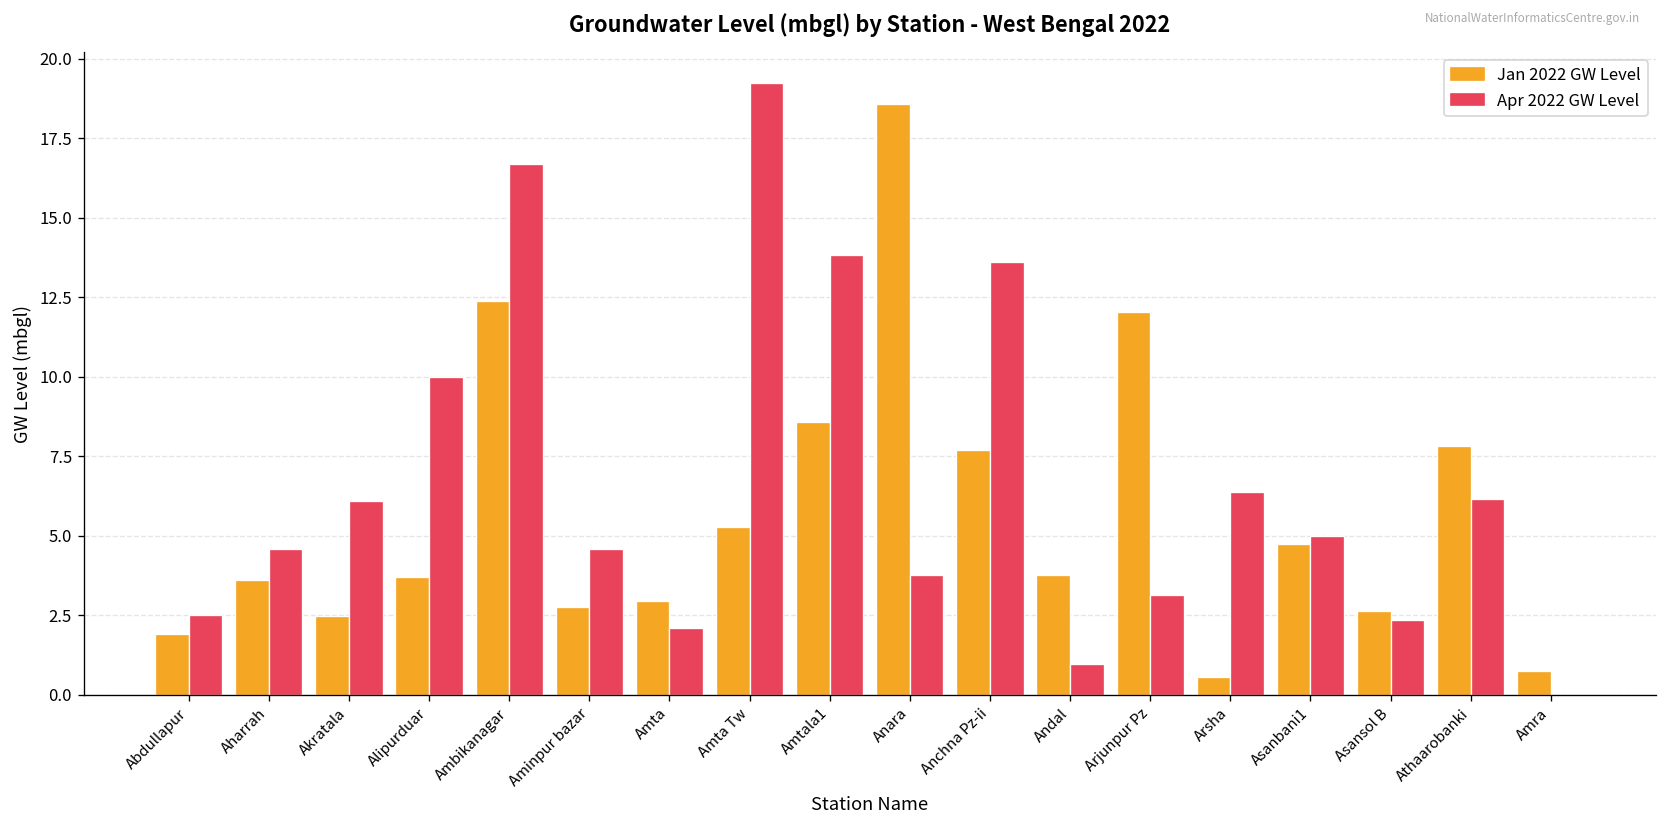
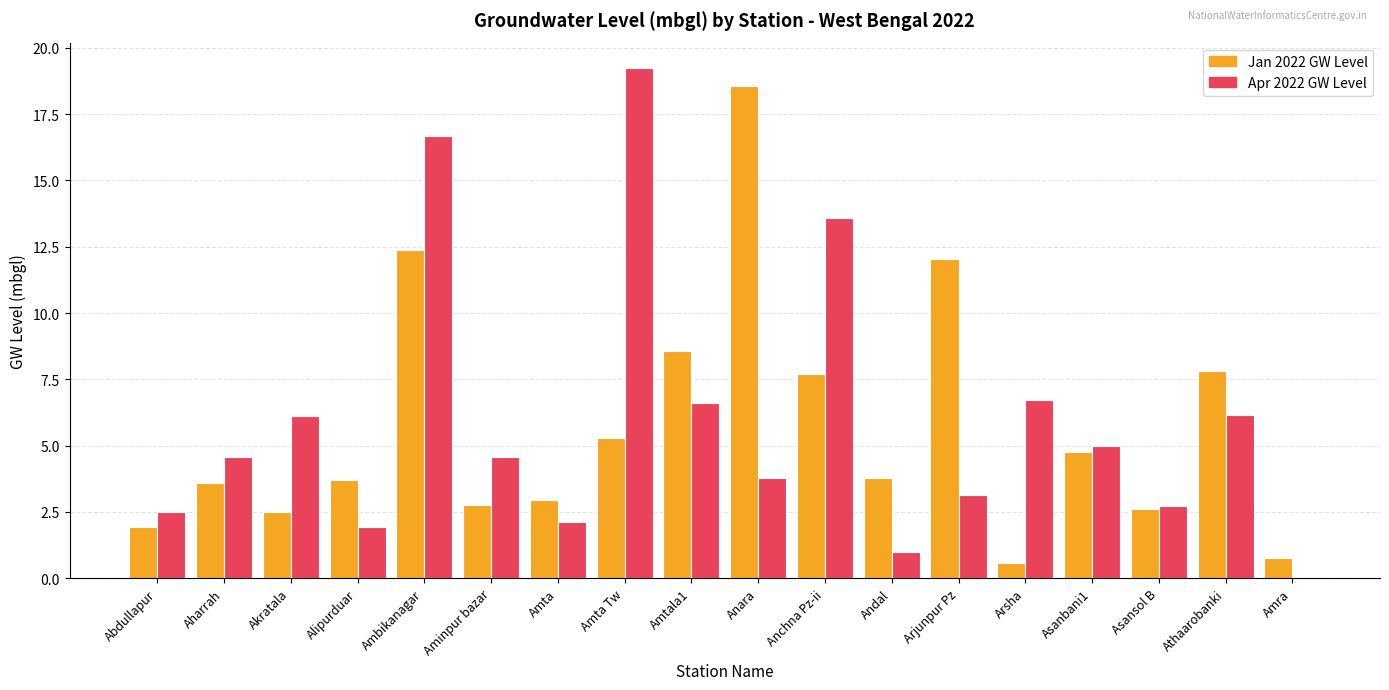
Apr 2022 GW Level, Alipurduar: 10.0 -> 1.9
Apr 2022 GW Level, Amtala1: 13.8 -> 6.6
Apr 2022 GW Level, Arsha: 6.4 -> 6.7
Apr 2022 GW Level, Asansol B: 2.4 -> 2.7
